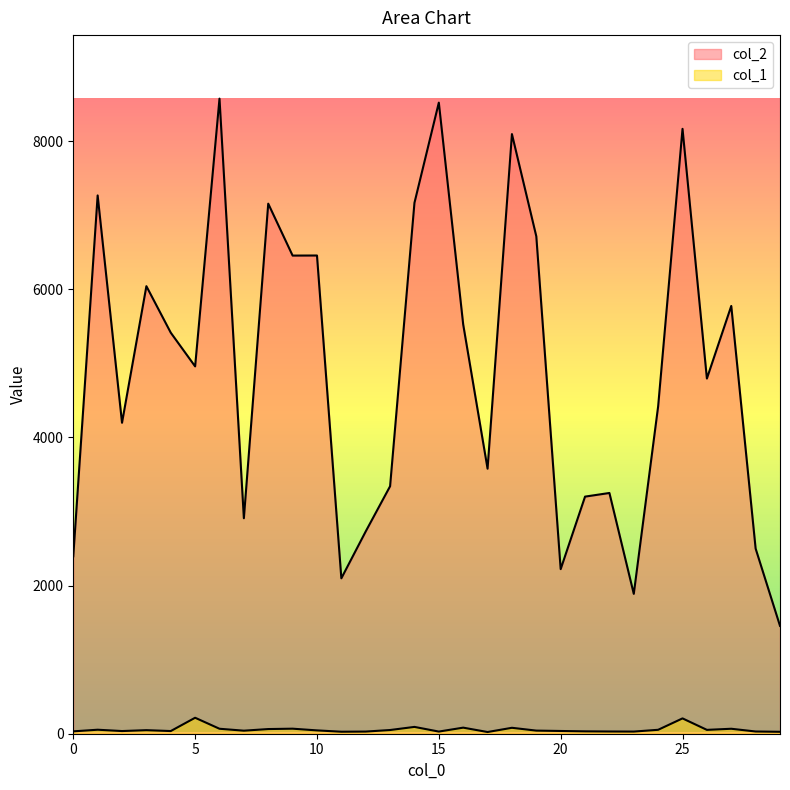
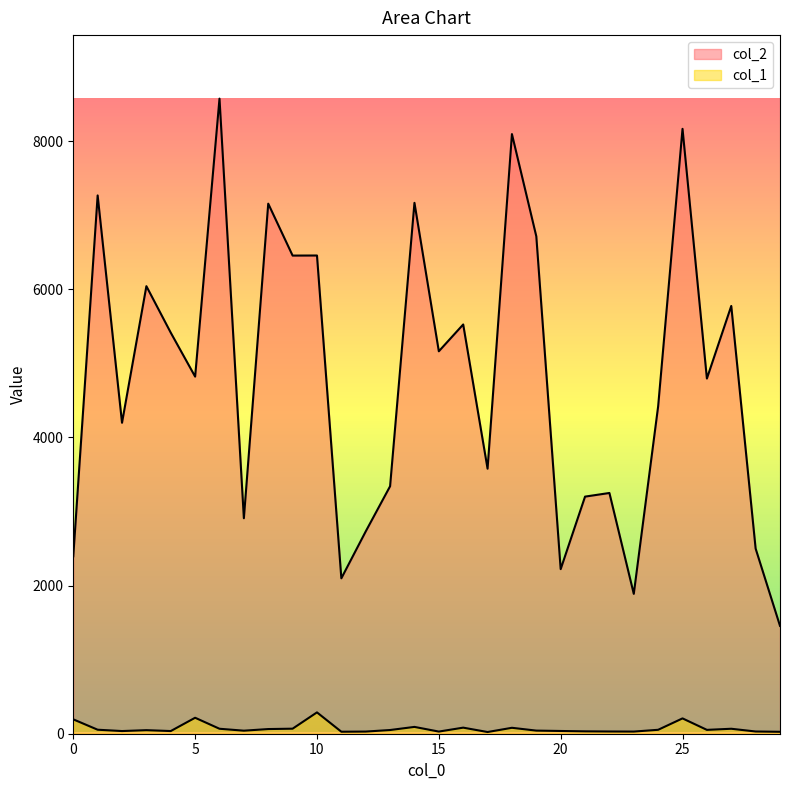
col_1, 0: 0 -> 200
col_2, 5: 5000 -> 4800
col_1, 10: 0 -> 300
col_2, 15: 8500 -> 5200
